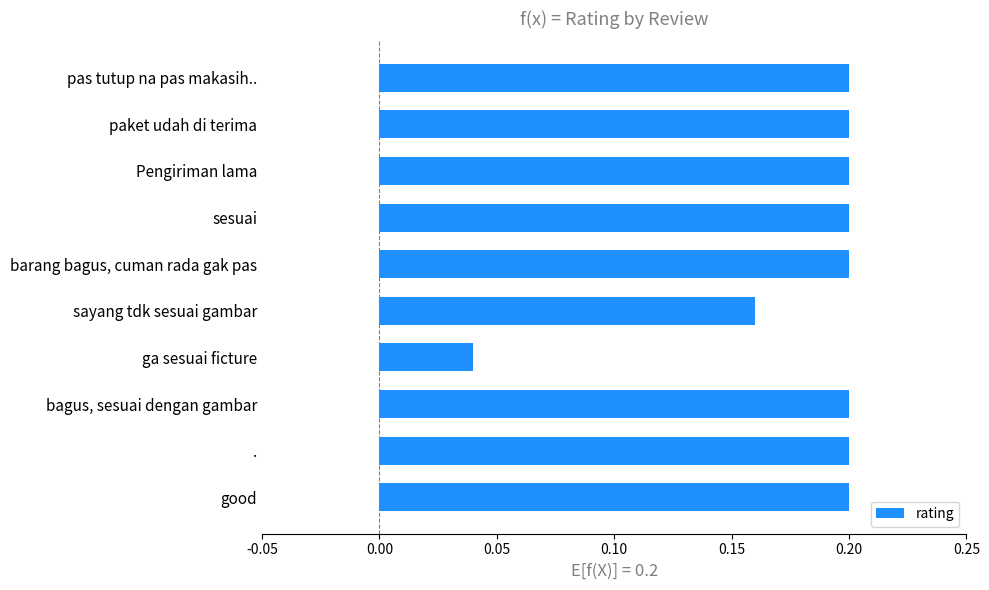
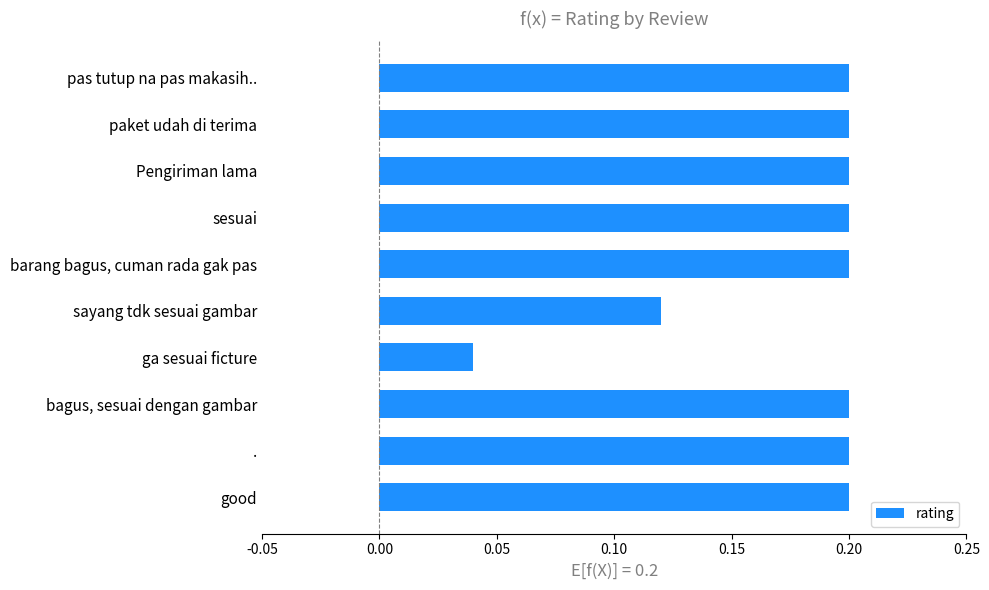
sayang tdk sesuai gambar: 0.160 -> 0.120
